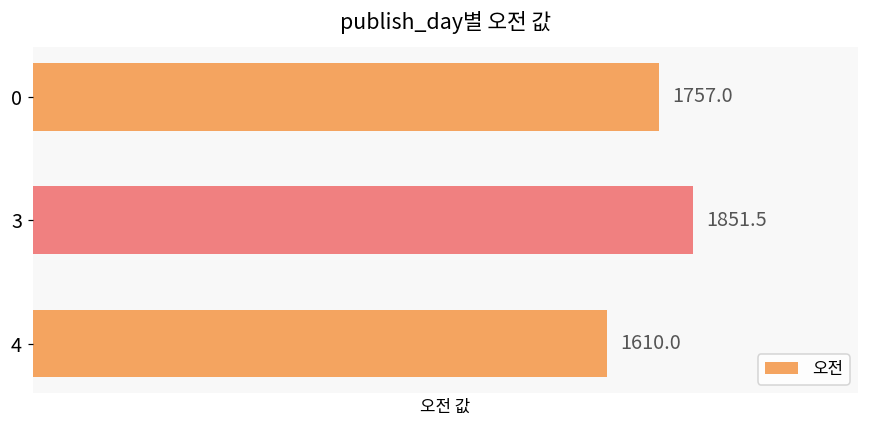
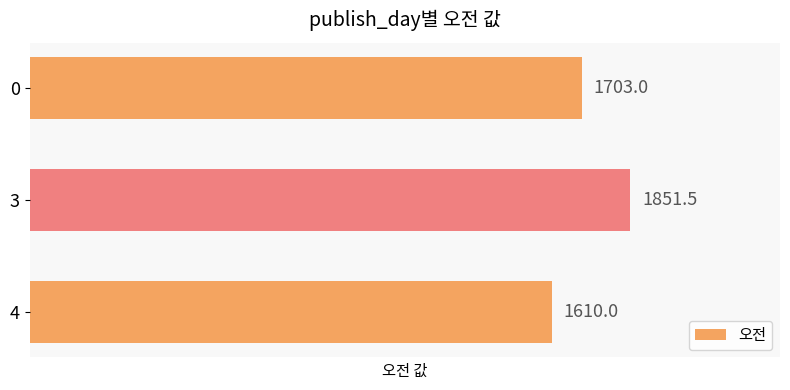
0: 1757.0 -> 1703.0
